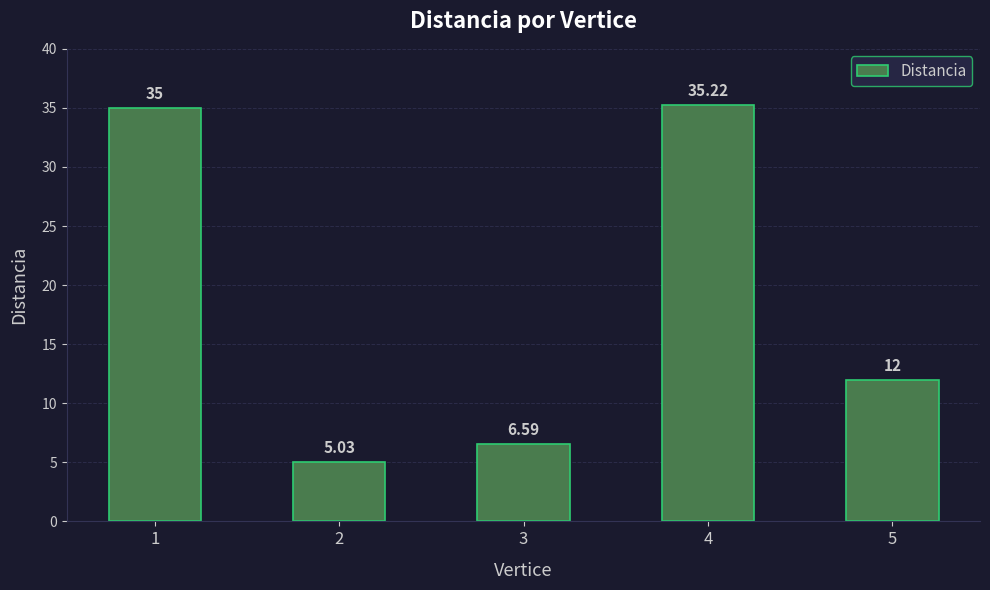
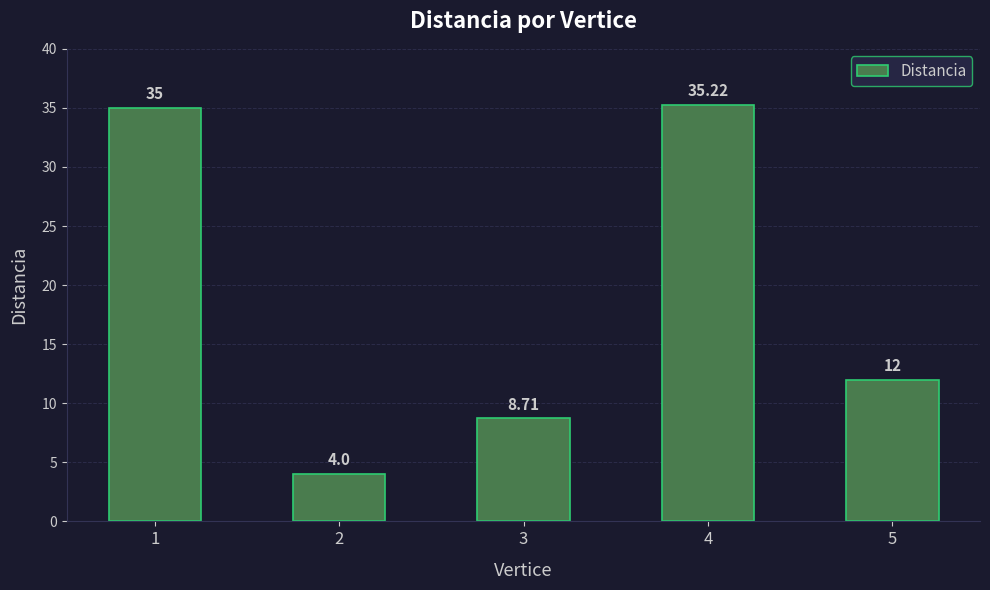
2: 5.03 -> 4.0
3: 6.59 -> 8.71
